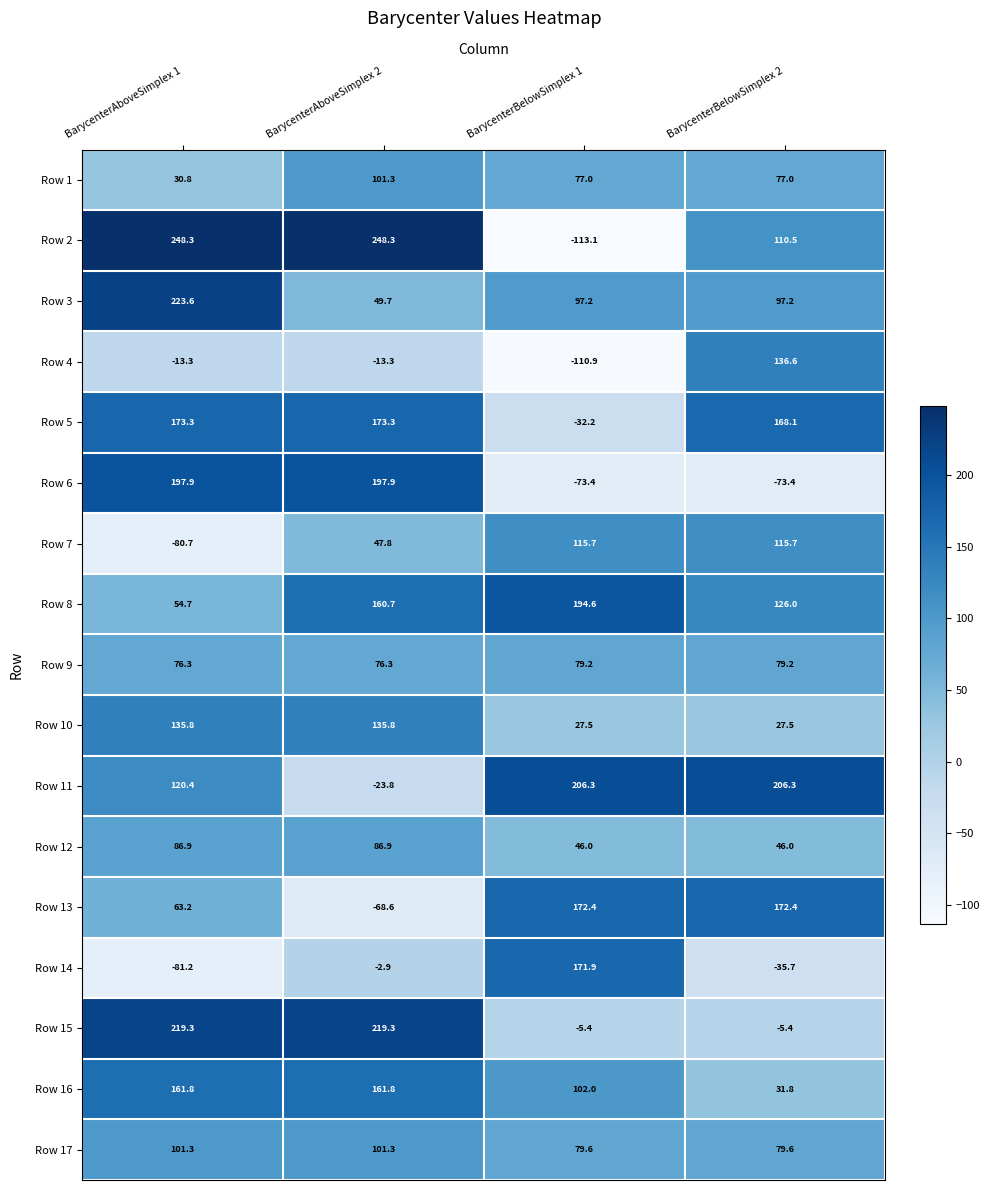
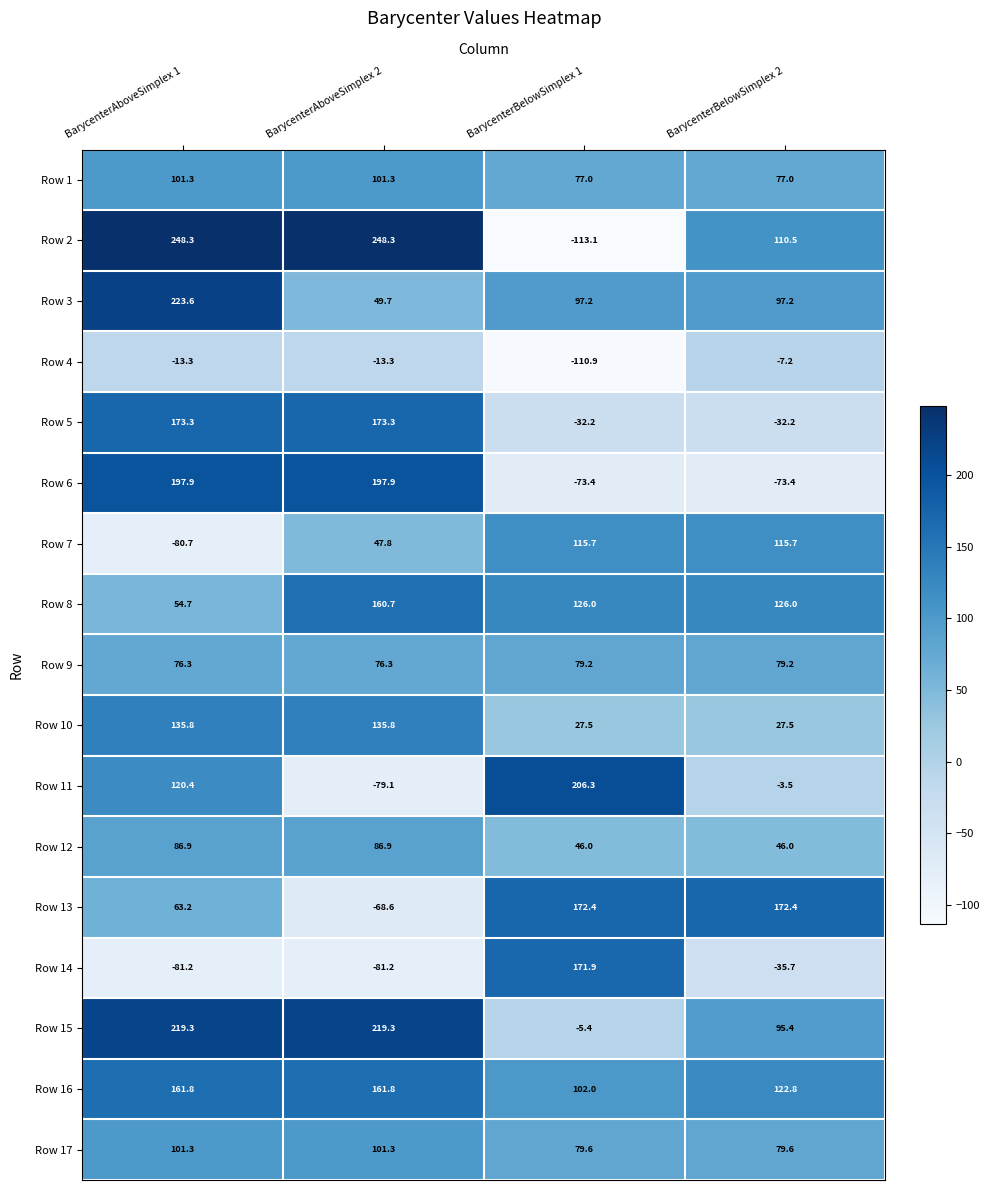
Row 1, BarycenterAboveSimplex 1: 30.8 -> 101.3
Row 4, BarycenterBelowSimplex 2: 136.6 -> -7.2
Row 5, BarycenterBelowSimplex 2: 168.1 -> -32.2
Row 8, BarycenterBelowSimplex 1: 194.6 -> 126.0
Row 11, BarycenterAboveSimplex 2: -23.8 -> -79.1
Row 11, BarycenterBelowSimplex 2: 206.3 -> -3.5
Row 14, BarycenterAboveSimplex 2: -2.9 -> -81.2
Row 15, BarycenterBelowSimplex 2: -5.4 -> 95.4
Row 16, BarycenterBelowSimplex 2: 31.8 -> 122.8
